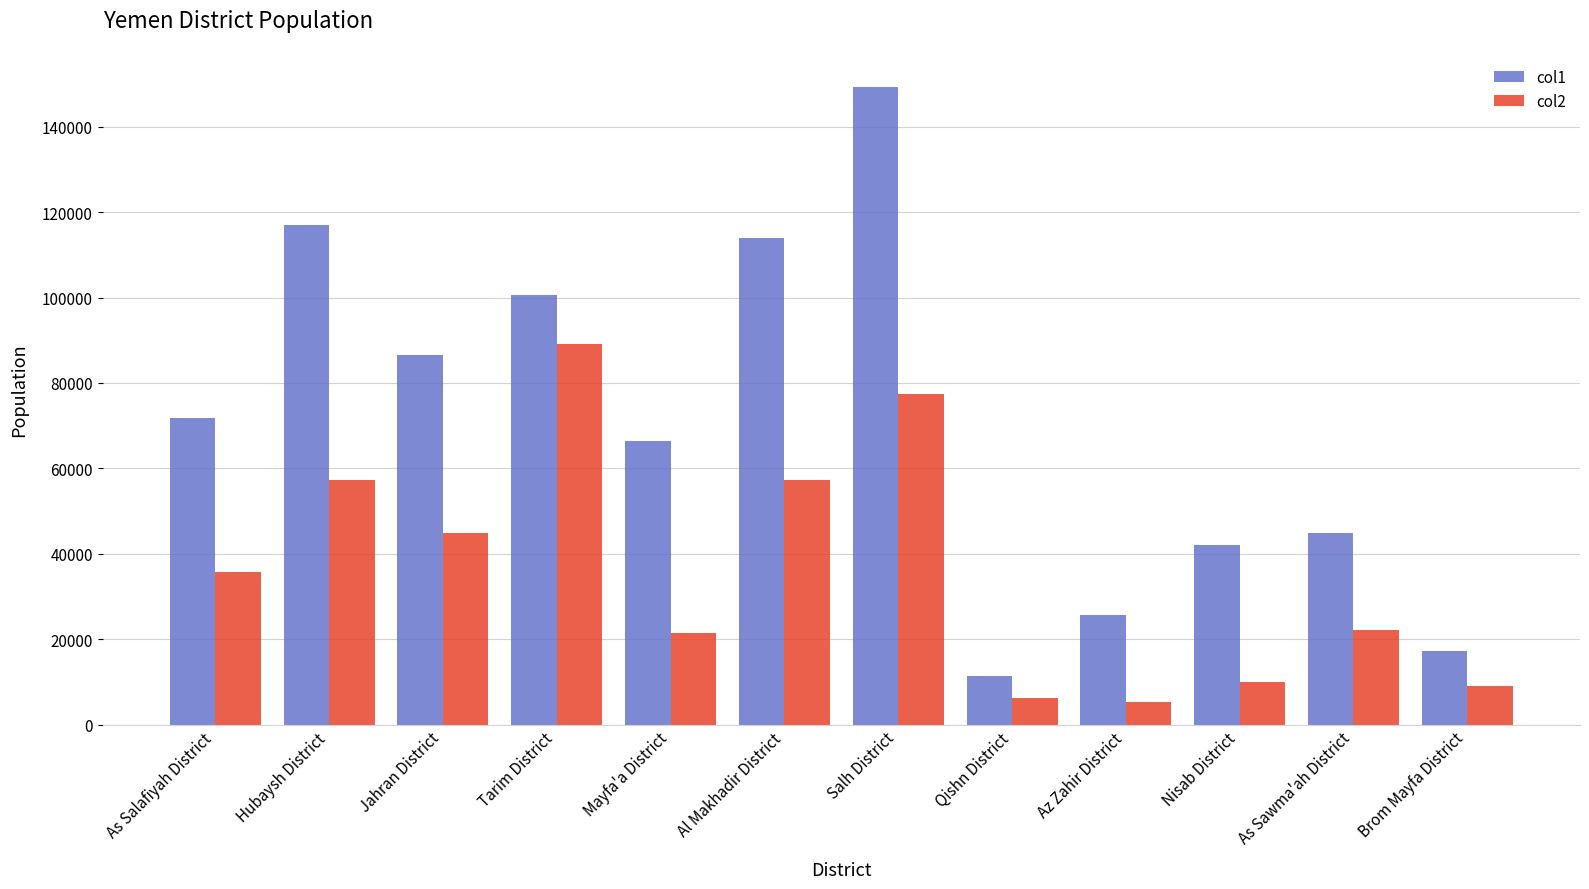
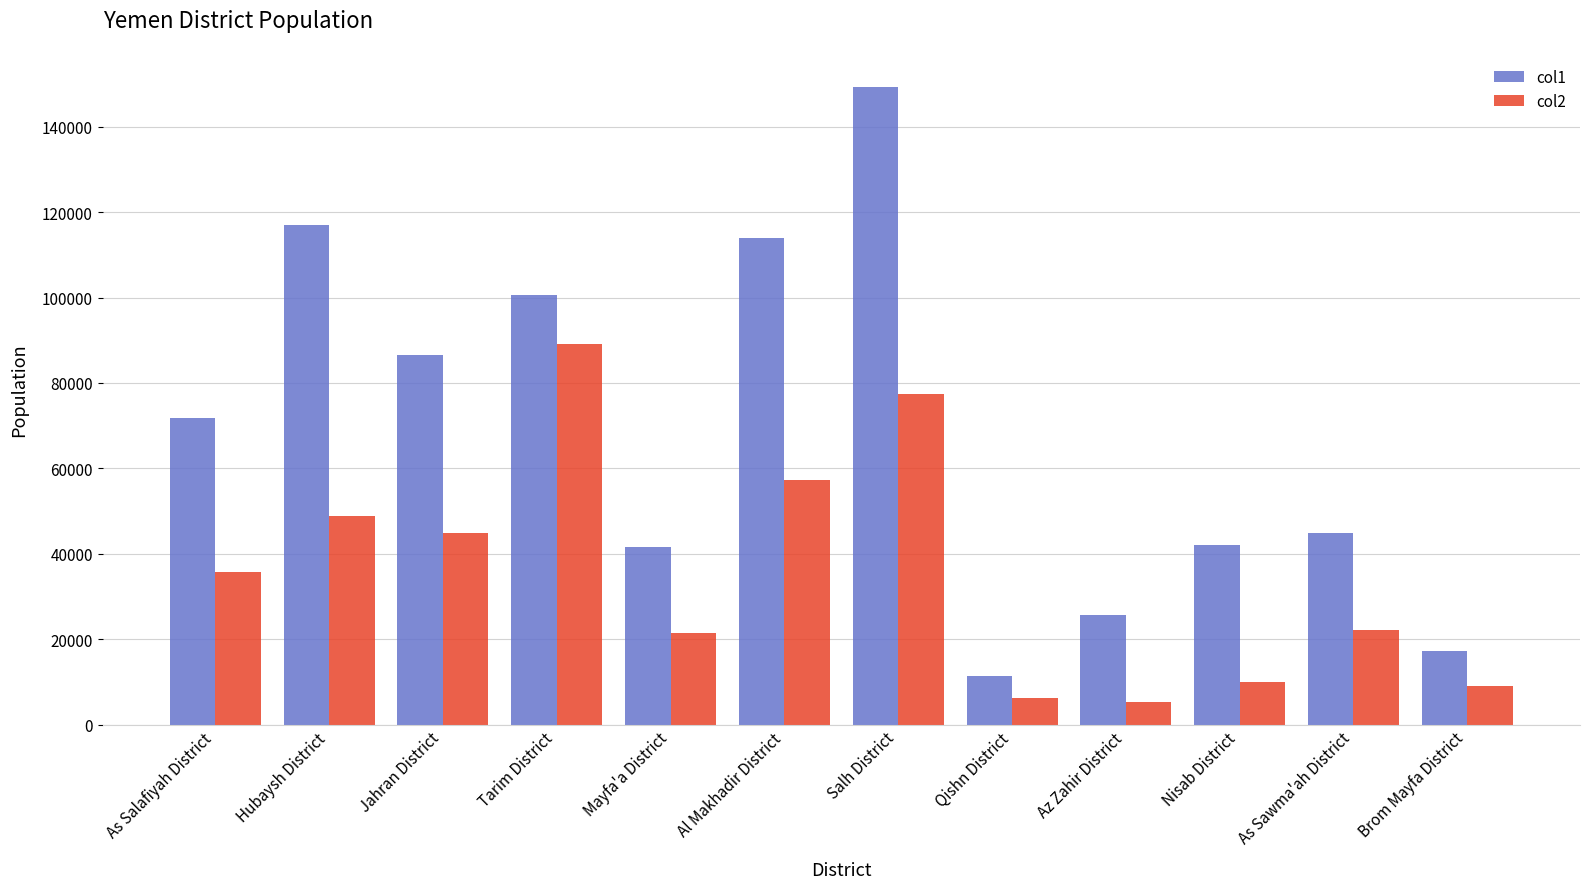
col2, Hubaysh District: 57000 -> 49000
col1, Mayfa'a District: 66000 -> 42000
